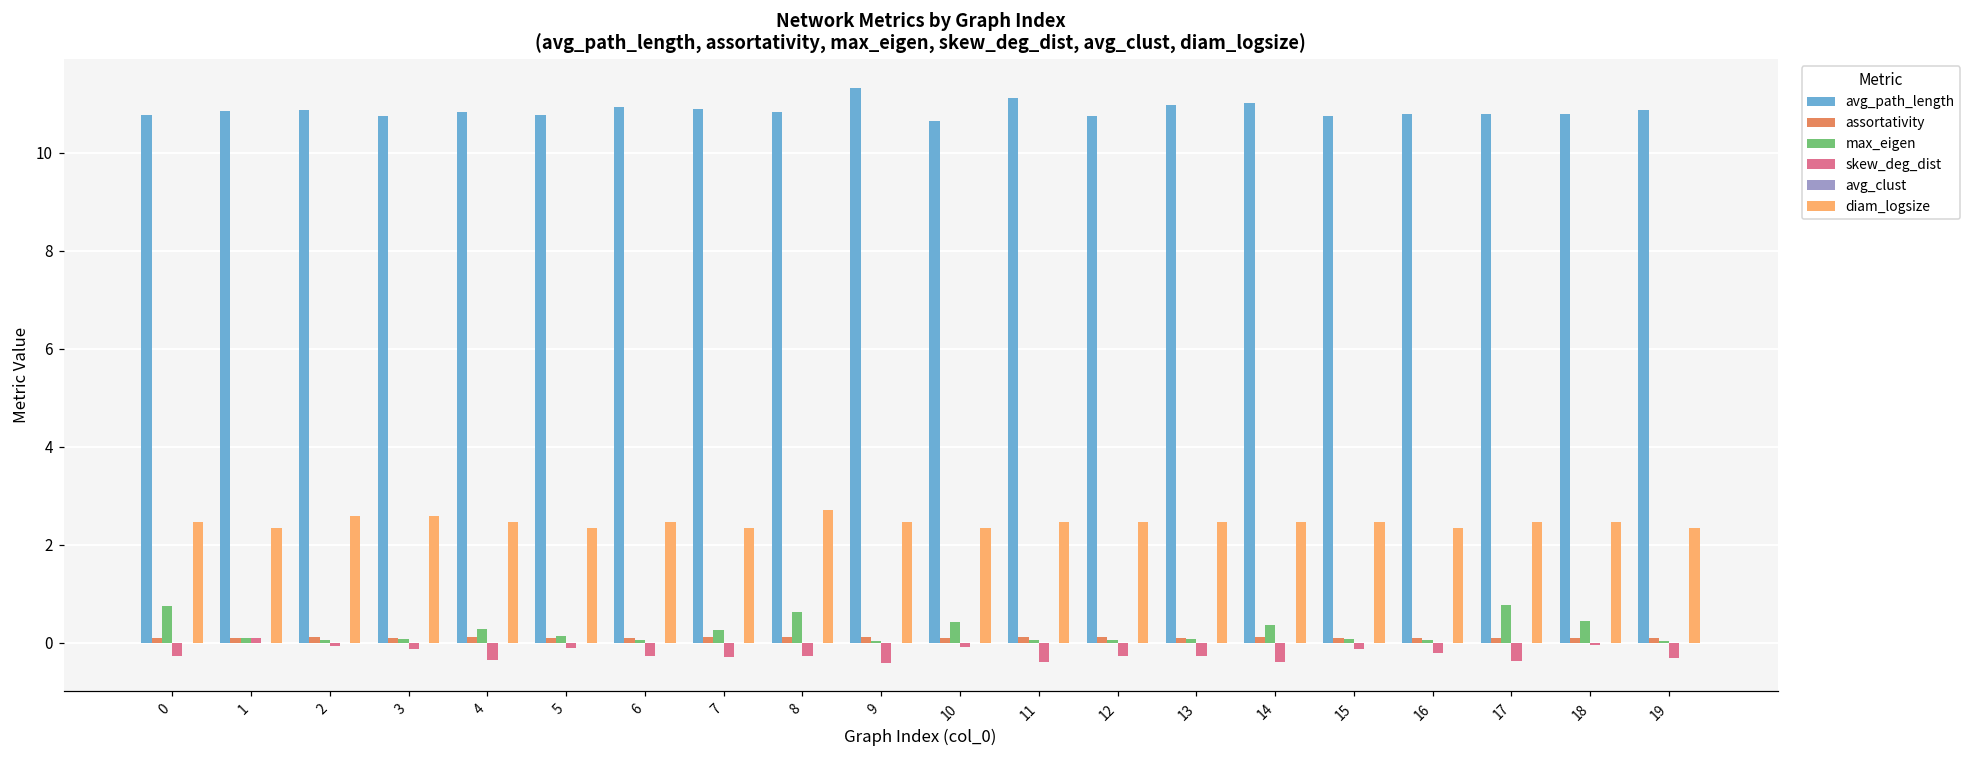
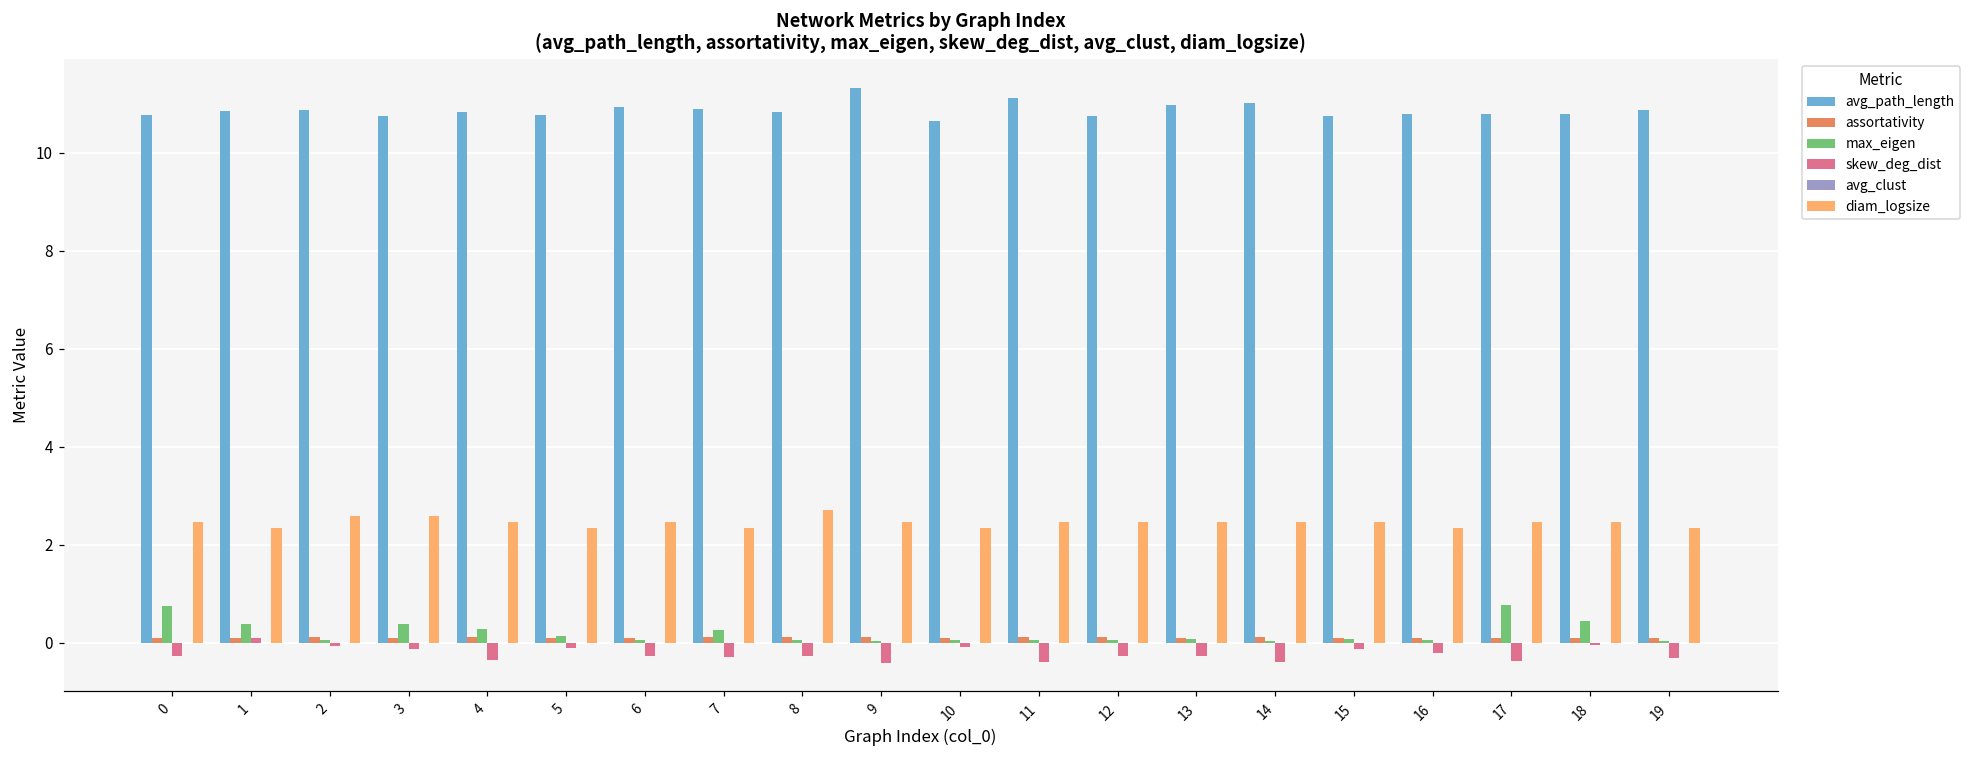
max_eigen, 1: 0.1 -> 0.4
max_eigen, 3: 0.1 -> 0.4
max_eigen, 8: 0.6 -> 0.1
max_eigen, 10: 0.4 -> 0.1
max_eigen, 14: 0.4 -> 0.0
